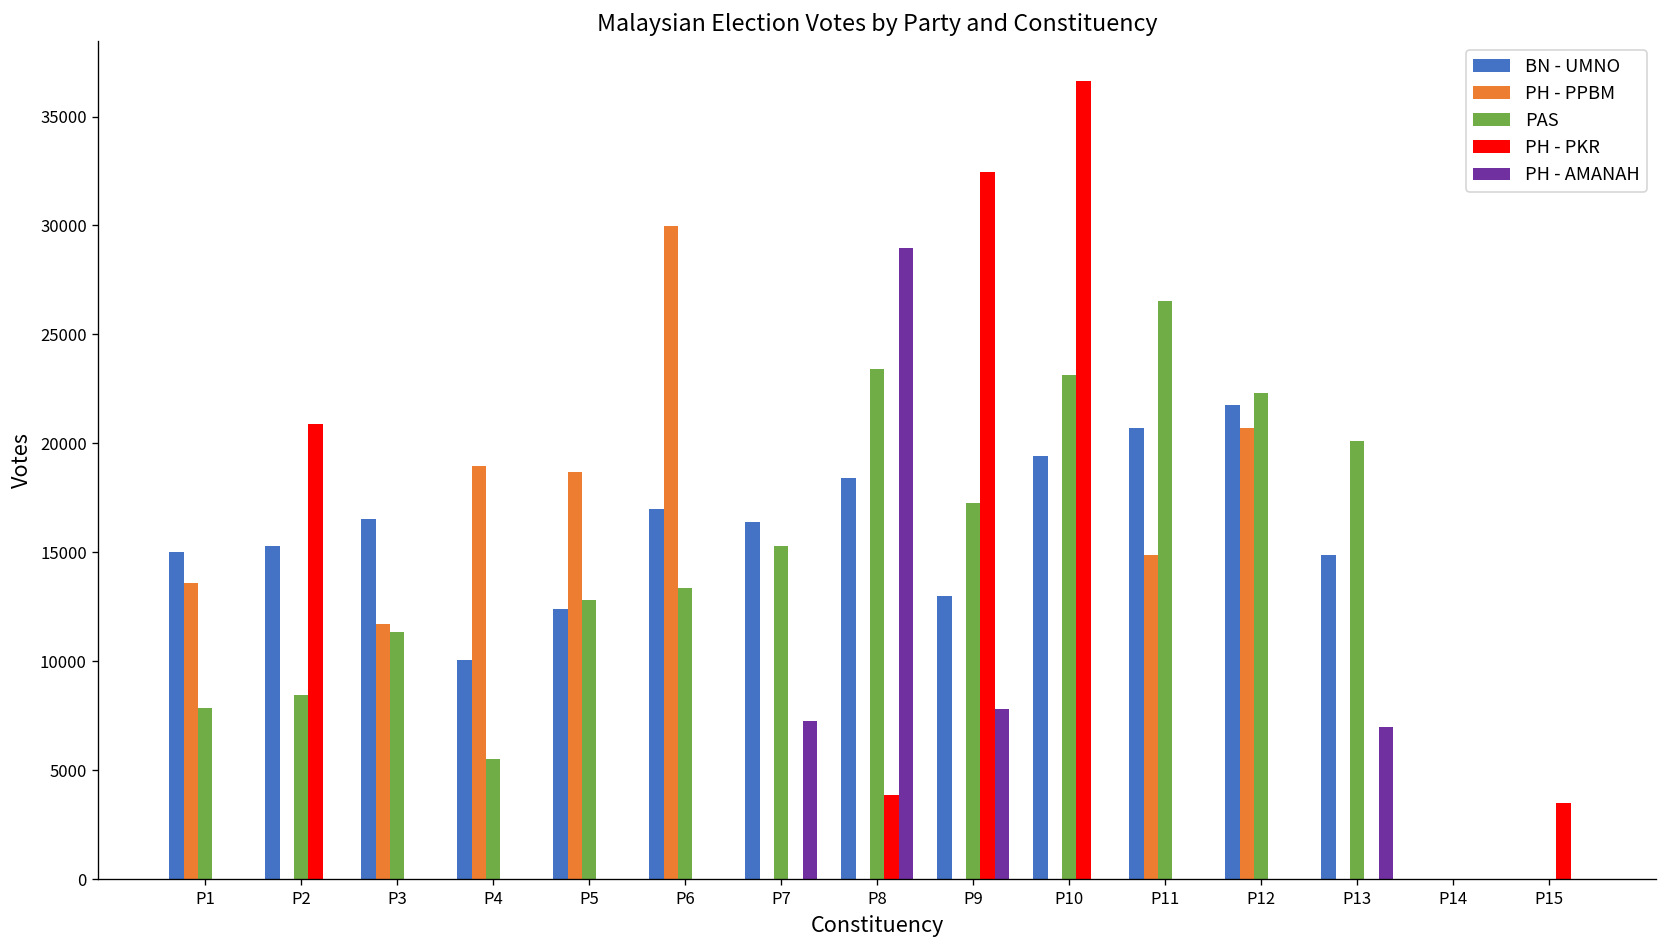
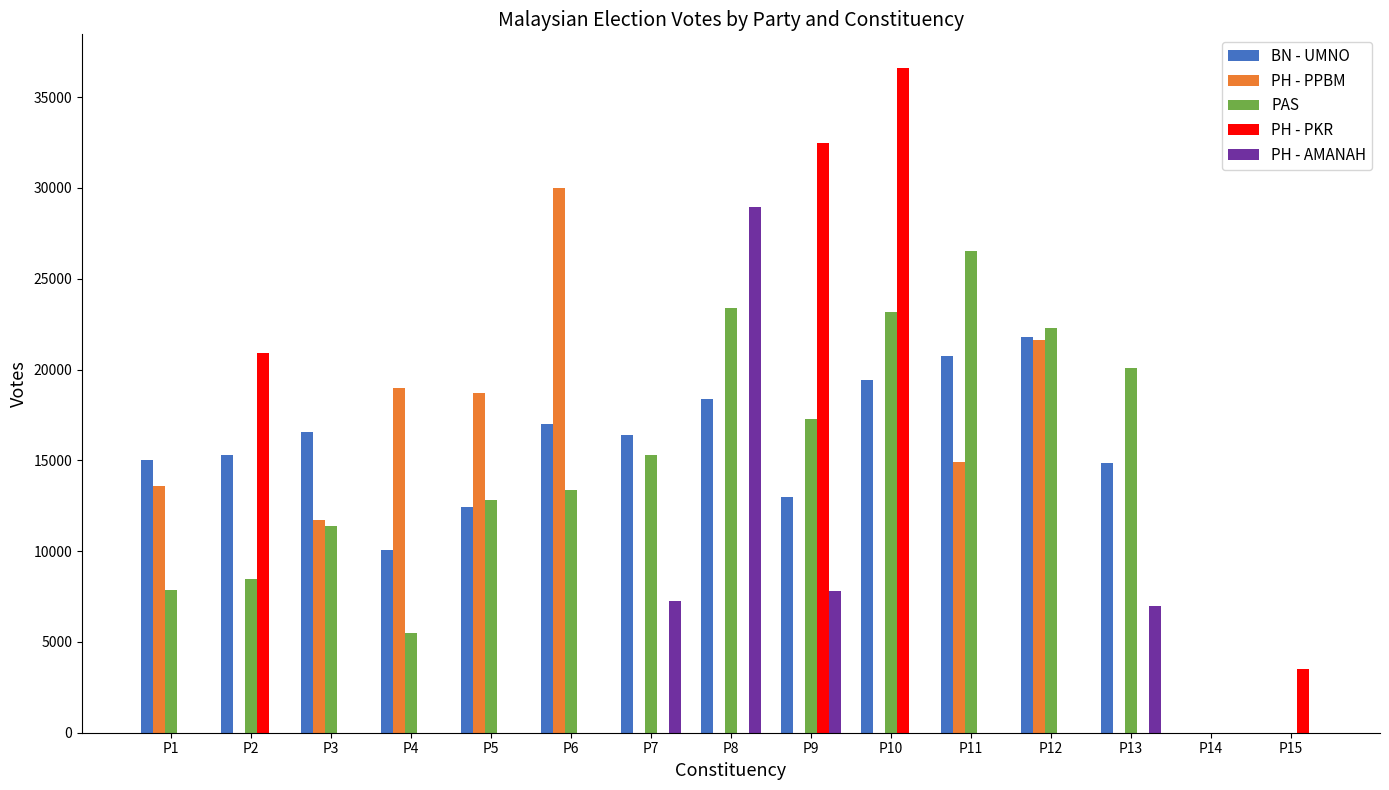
PH - PKR, P8: 3800 -> 0
PH - PPBM, P12: 20700 -> 21700
